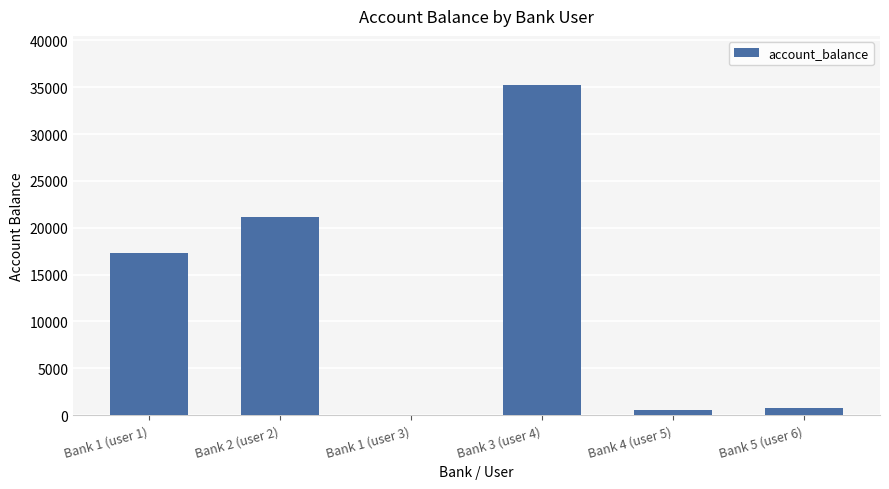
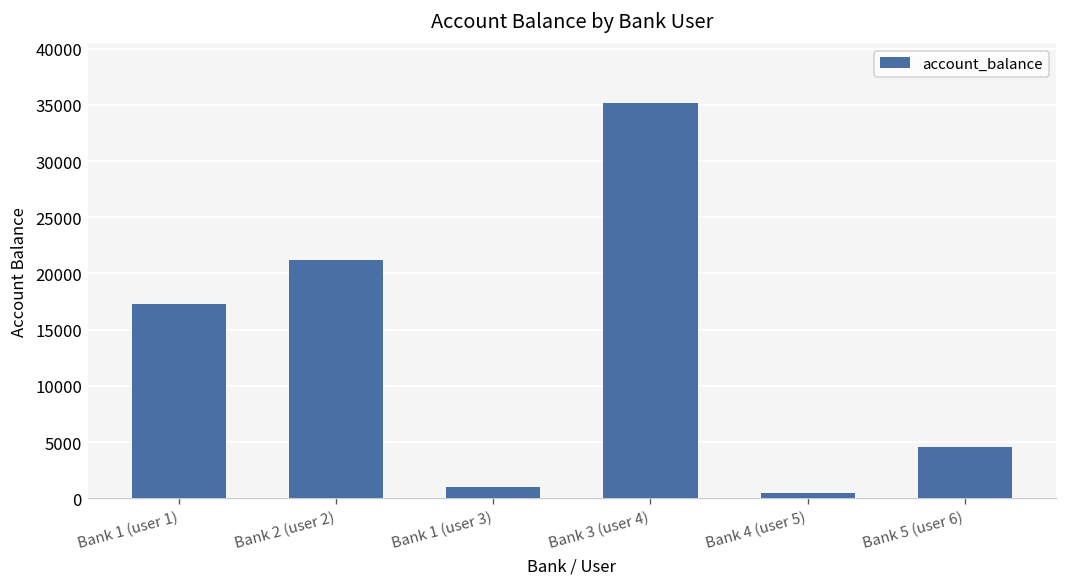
Bank 1 (user 3): 0 -> 1000
Bank 5 (user 6): 1000 -> 5000
